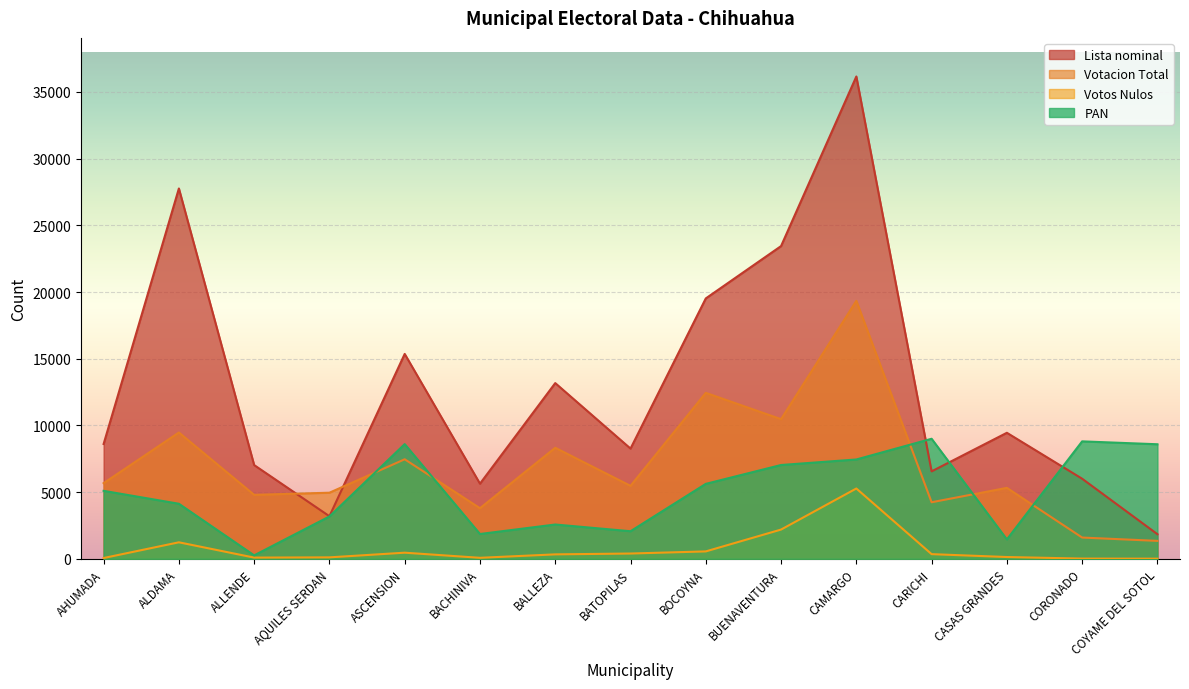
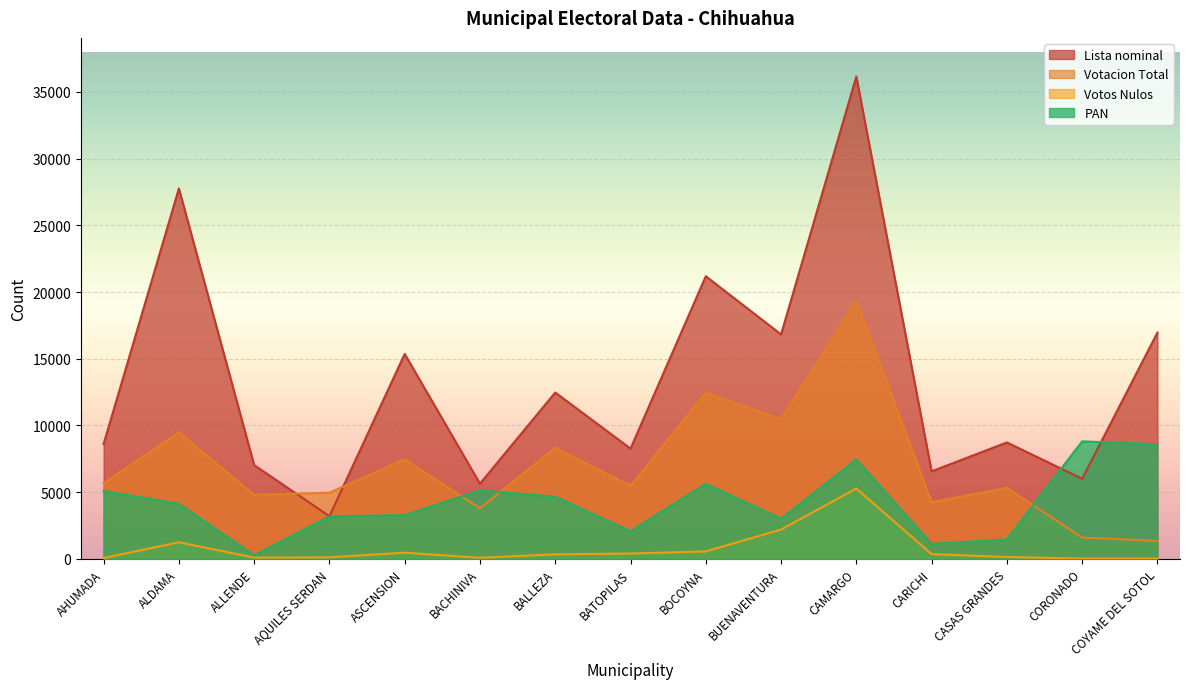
PAN, ASCENSION: 8600 -> 3300
PAN, BACHINIVA: 1900 -> 5100
Lista nominal, BALLEZA: 13200 -> 12500
PAN, BALLEZA: 2600 -> 4700
Lista nominal, BOCOYNA: 19500 -> 21200
Lista nominal, BUENAVENTURA: 23400 -> 16800
PAN, BUENAVENTURA: 7000 -> 3000
PAN, CARICHI: 9000 -> 1100
Lista nominal, CASAS GRANDES: 9500 -> 8700
Lista nominal, COYAME DEL SOTOL: 1800 -> 17000
